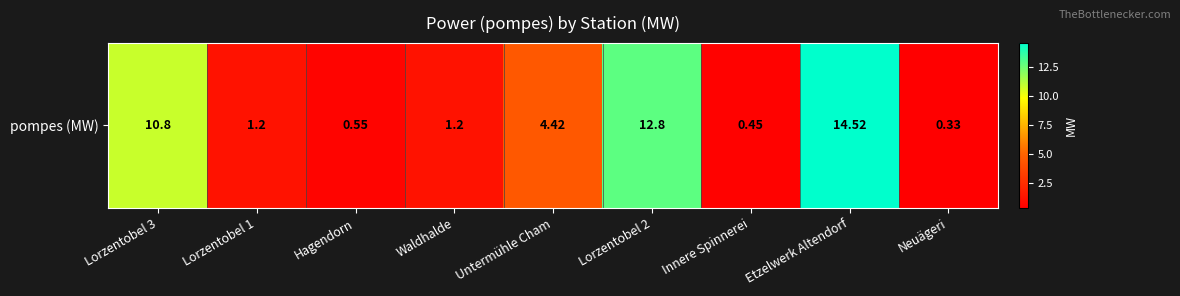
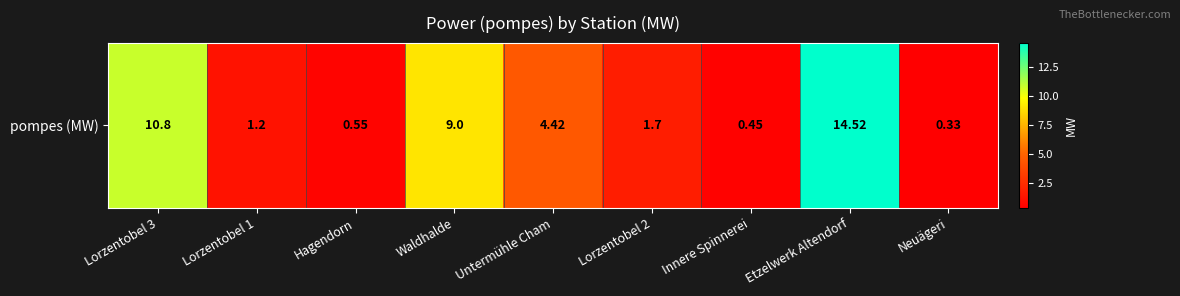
pompes (MW), Waldhalde: 1.2 -> 9.0
pompes (MW), Lorzentobel 2: 12.8 -> 1.7
